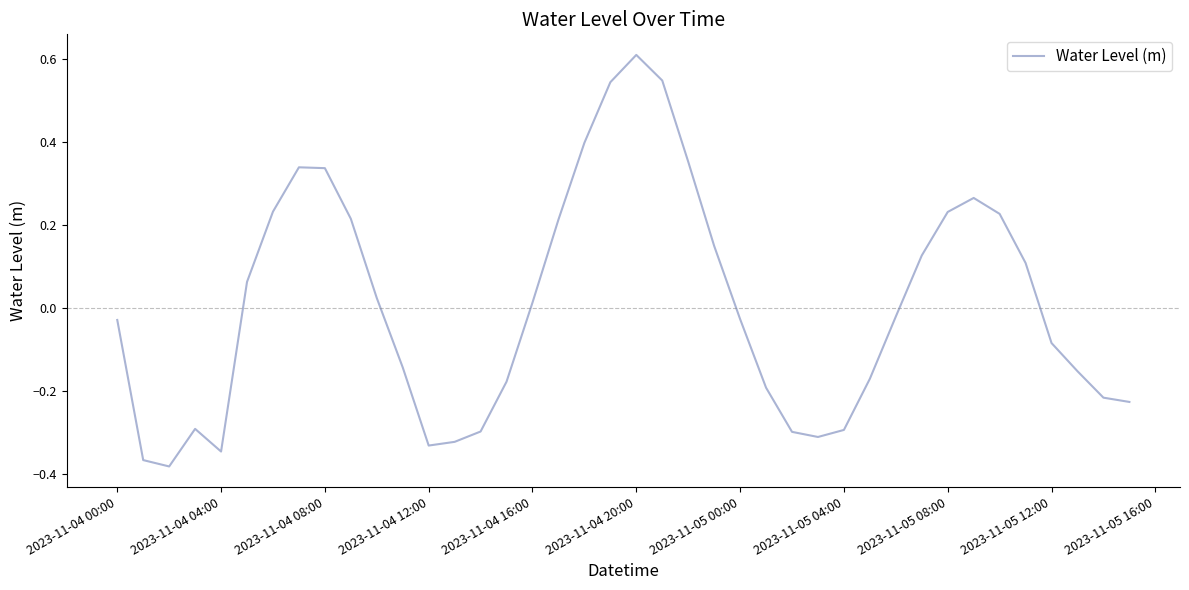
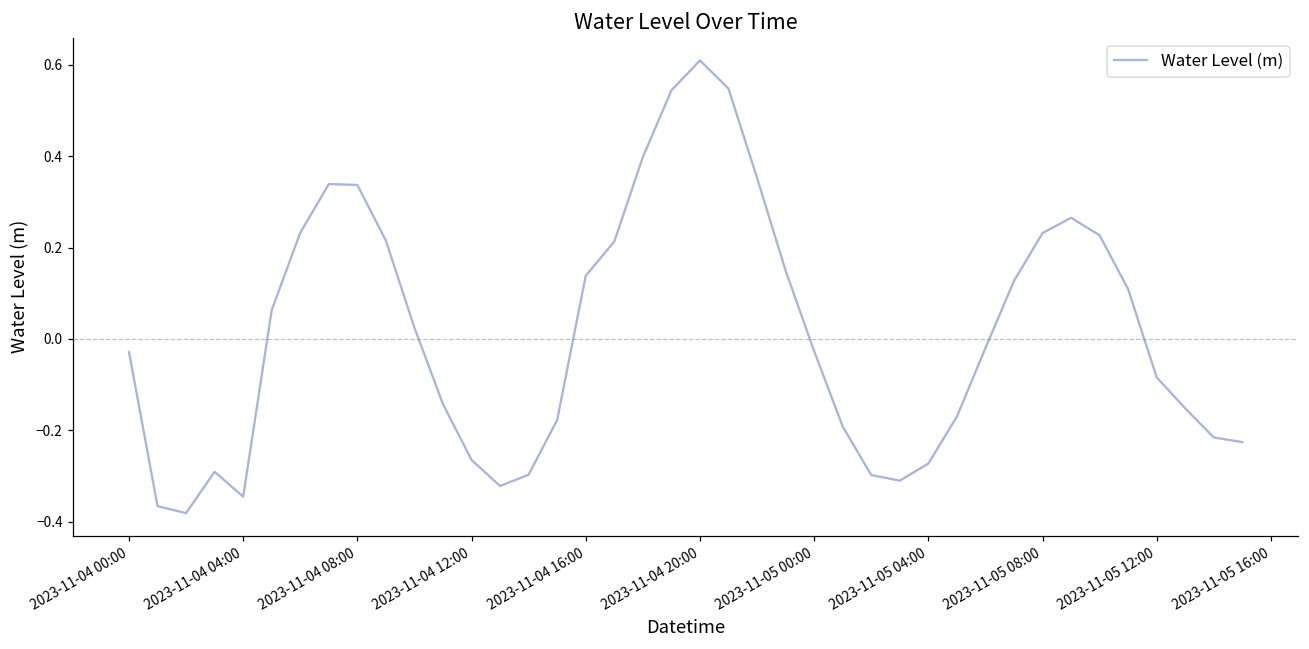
2023-11-04 12:00: -0.33 -> -0.26
2023-11-04 16:00: 0.01 -> 0.14
2023-11-05 04:00: -0.29 -> -0.27
